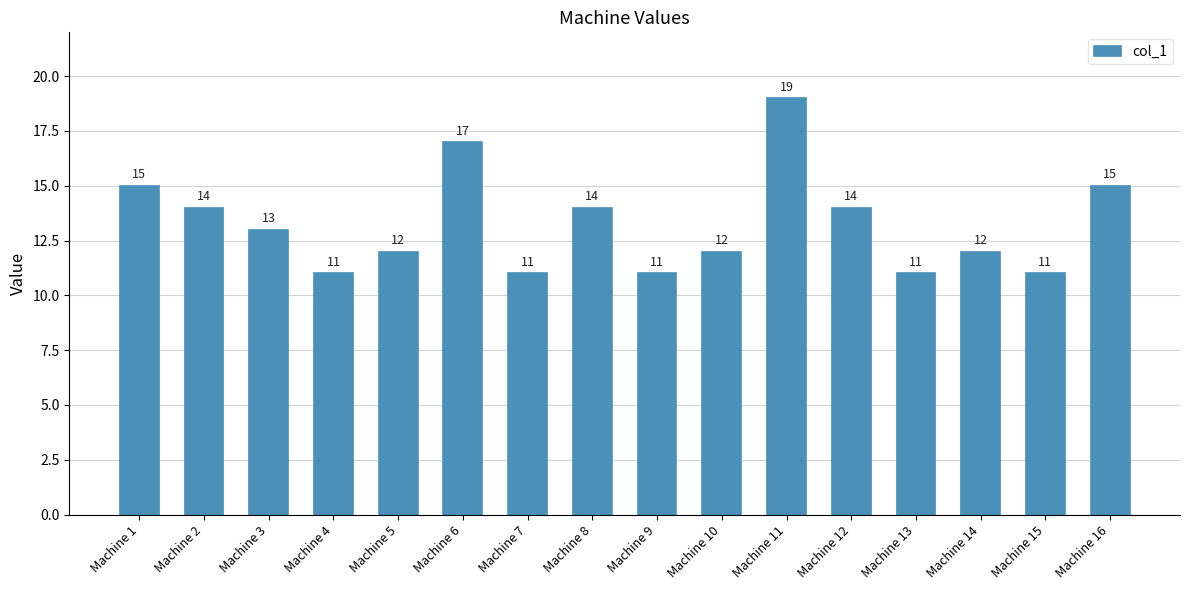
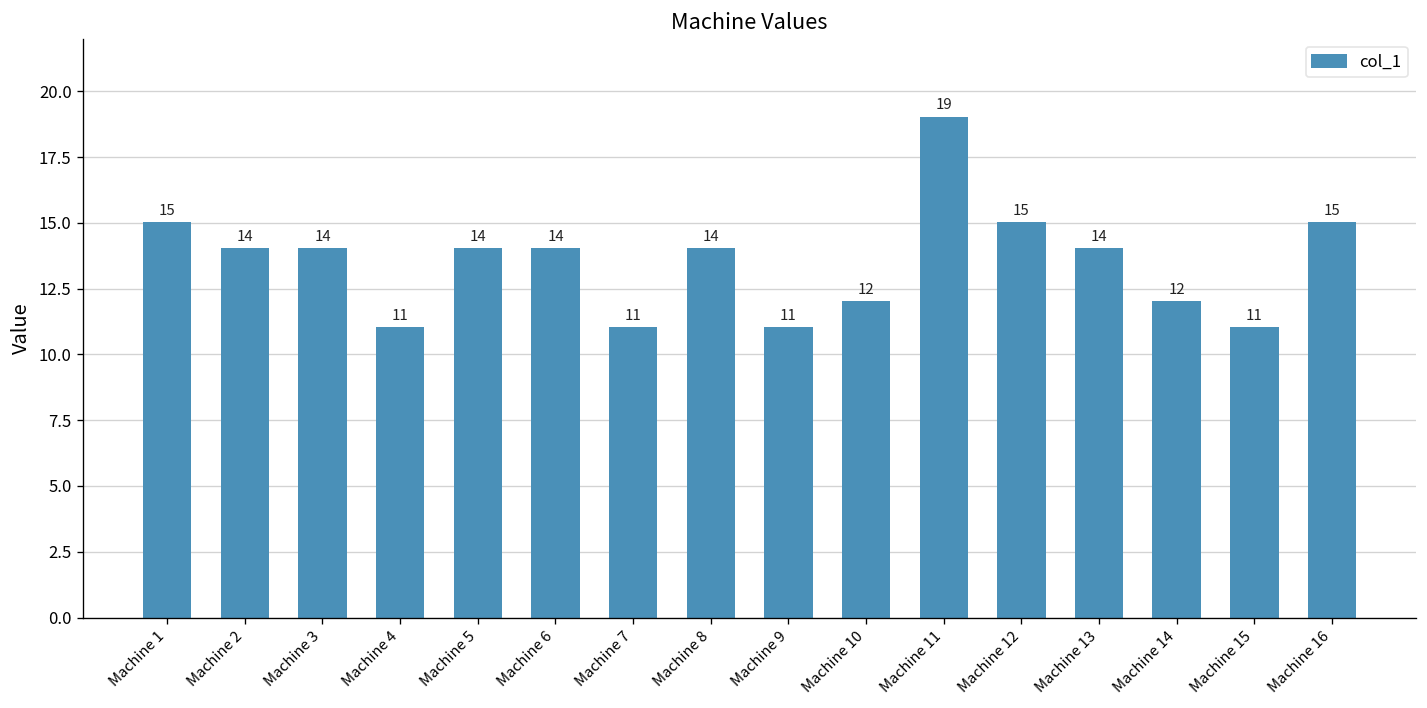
Machine 3: 13 -> 14
Machine 5: 12 -> 14
Machine 6: 17 -> 14
Machine 12: 14 -> 15
Machine 13: 11 -> 14
